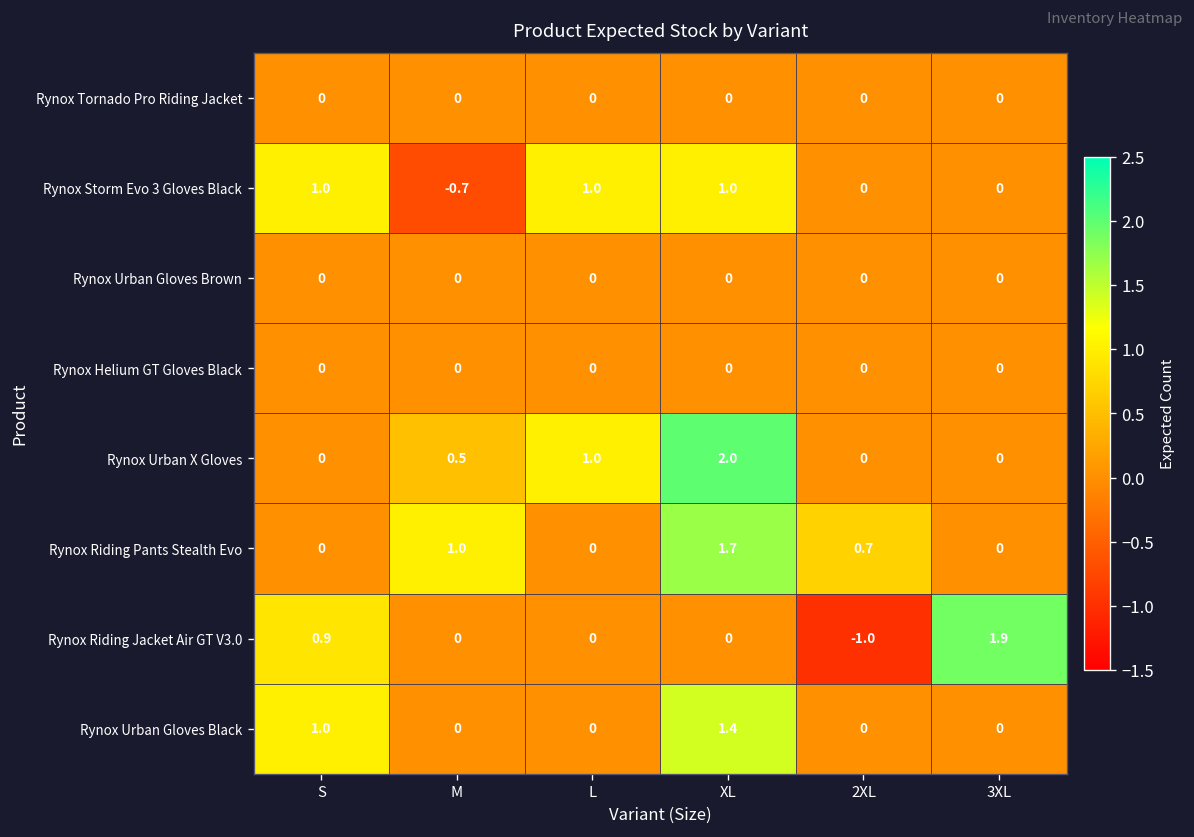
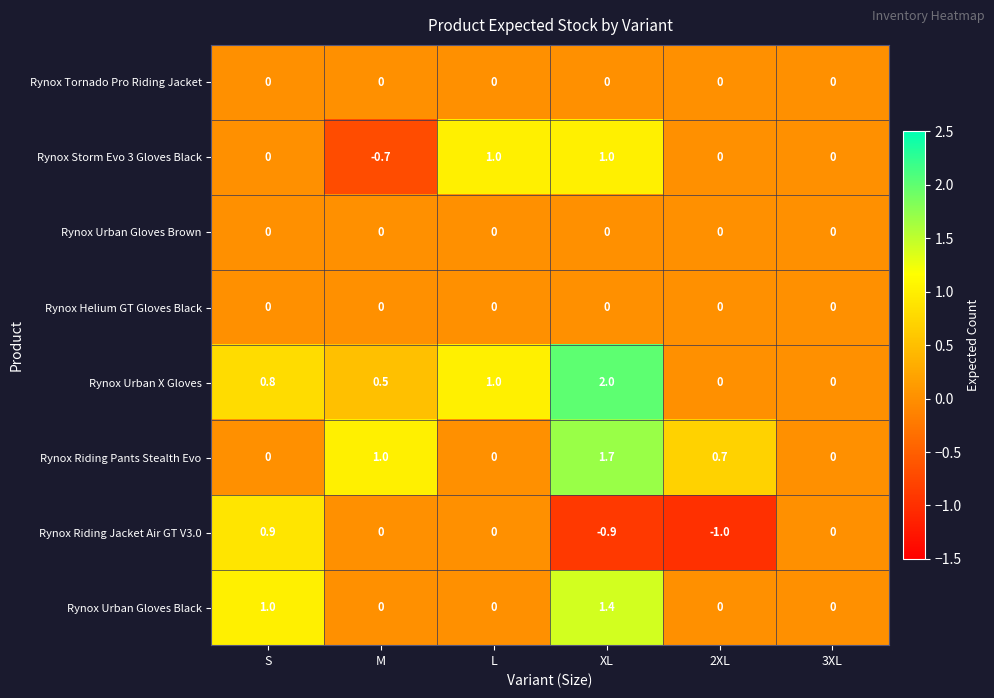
Rynox Storm Evo 3 Gloves Black, S: 1.0 -> 0
Rynox Urban X Gloves, S: 0 -> 0.8
Rynox Riding Jacket Air GT V3.0, XL: 0 -> -0.9
Rynox Riding Jacket Air GT V3.0, 3XL: 1.9 -> 0
